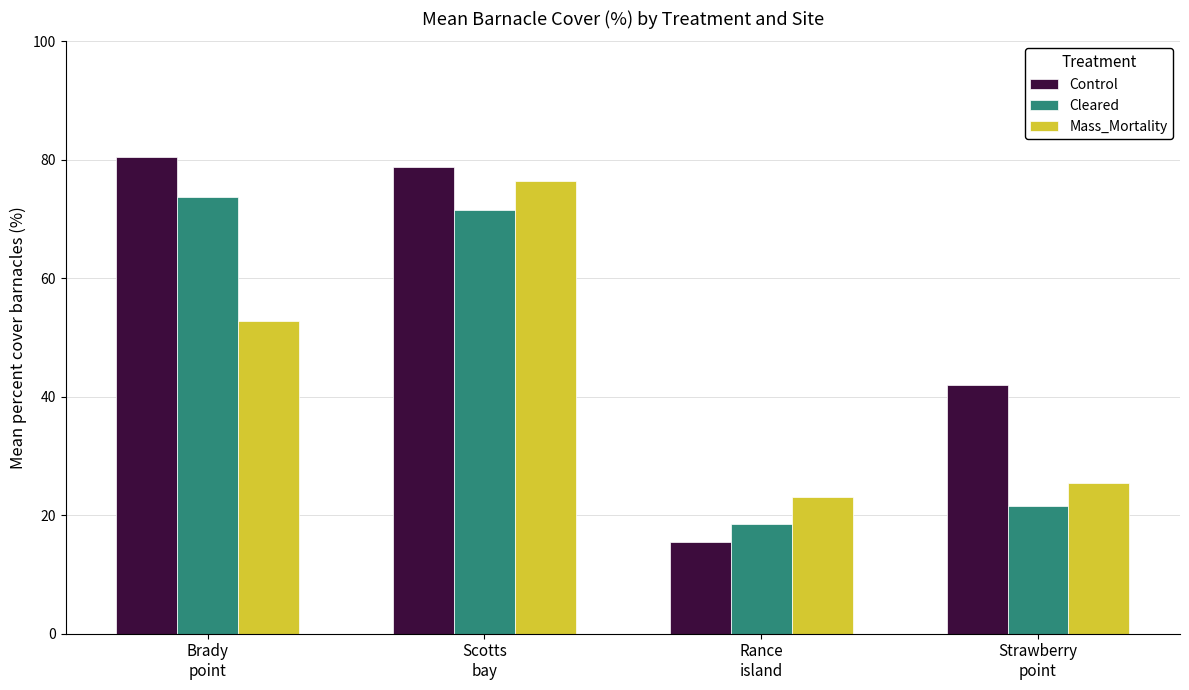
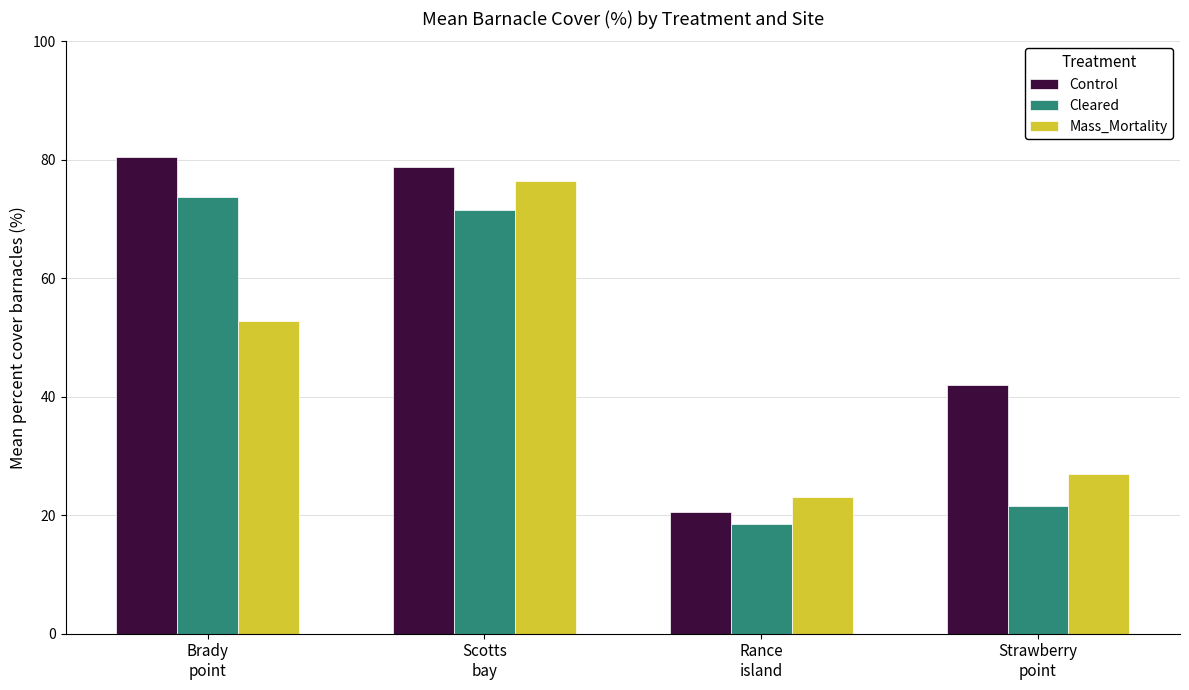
Control, Rance island: 15 -> 21
Mass_Mortality, Strawberry point: 26 -> 27
